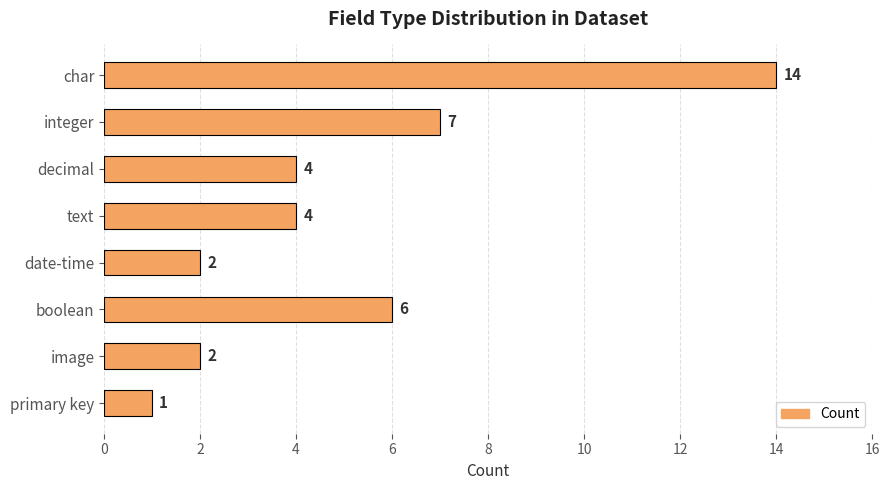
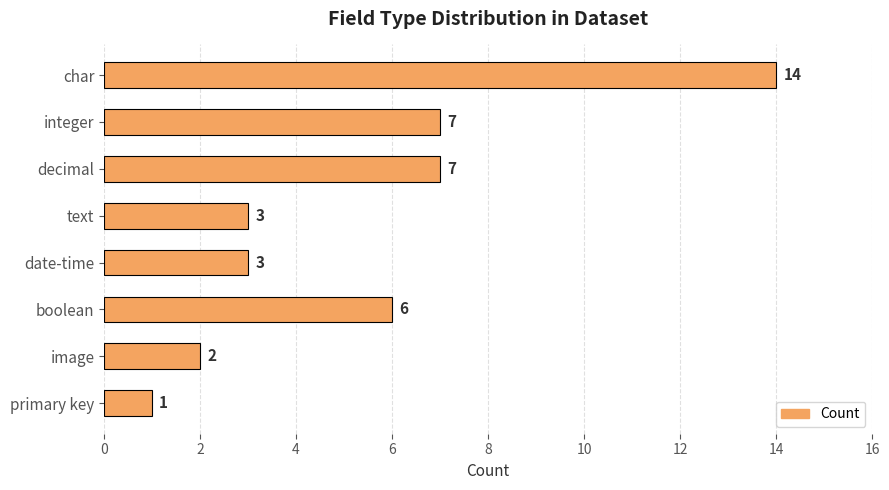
decimal: 4 -> 7
text: 4 -> 3
date-time: 2 -> 3
